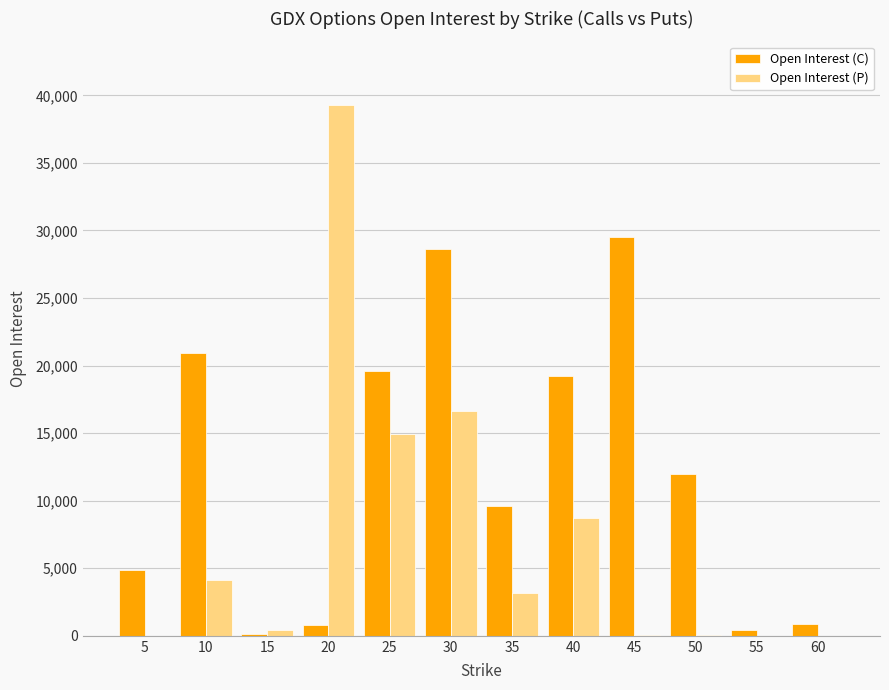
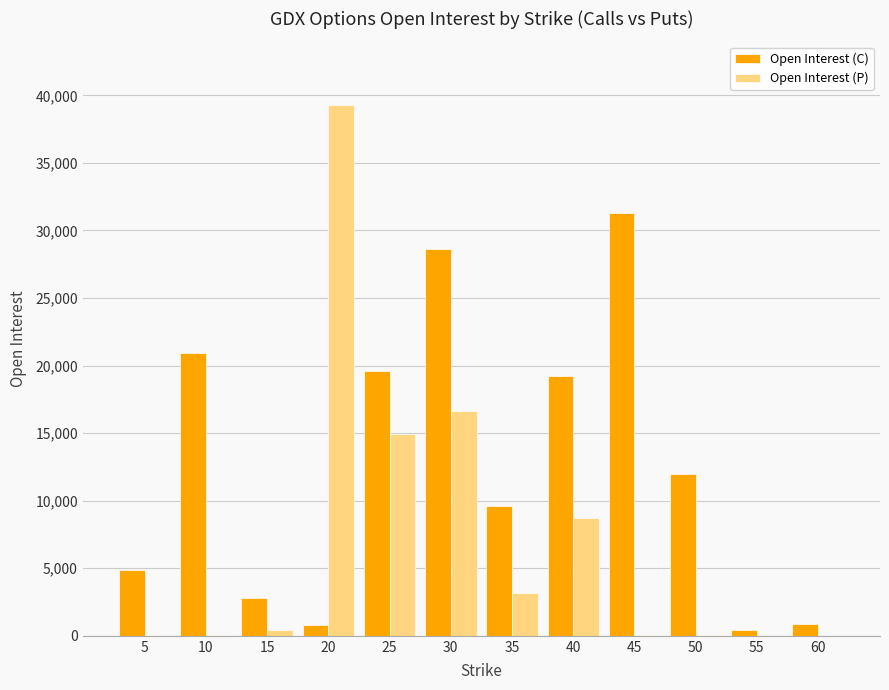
Open Interest (P), 10: 4,100 -> 100
Open Interest (C), 15: 100 -> 2,800
Open Interest (C), 45: 29,500 -> 31,300
